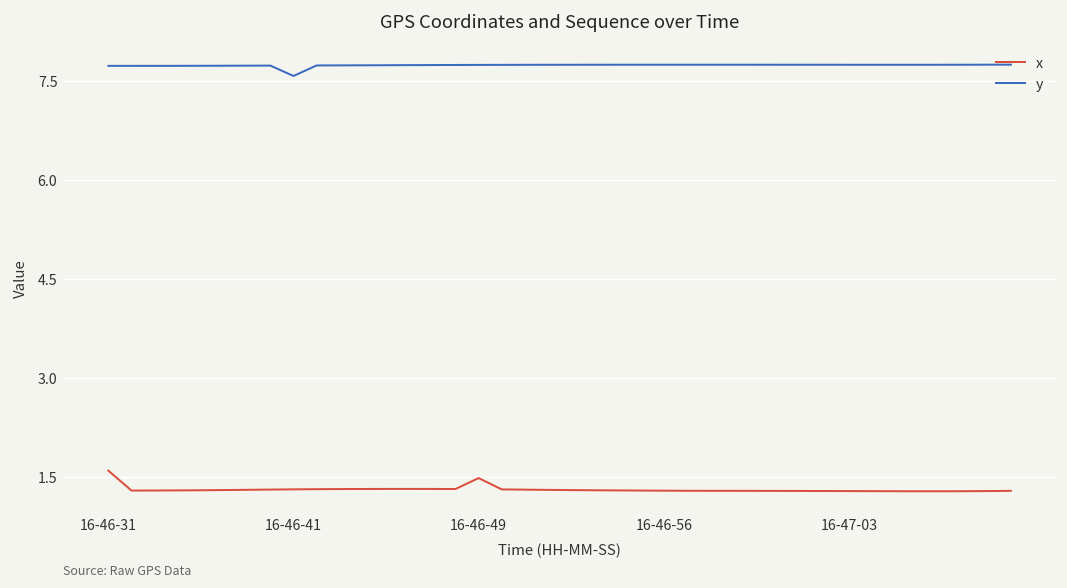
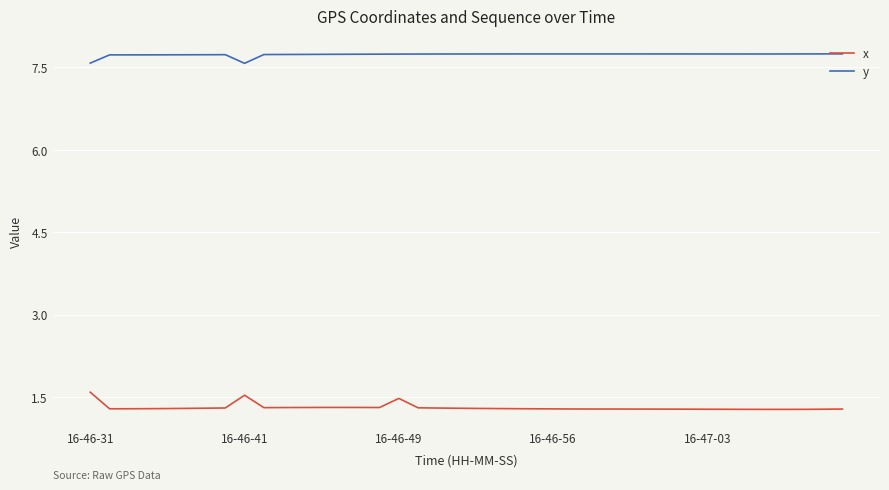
y, 16-46-31: 7.7 -> 7.6
x, 16-46-41: 1.3 -> 1.5
